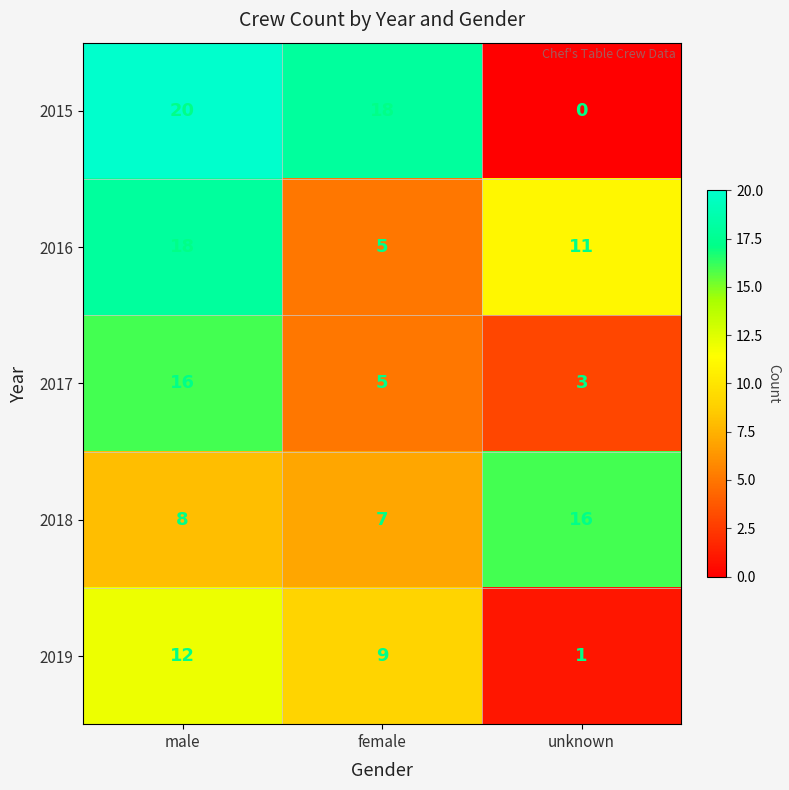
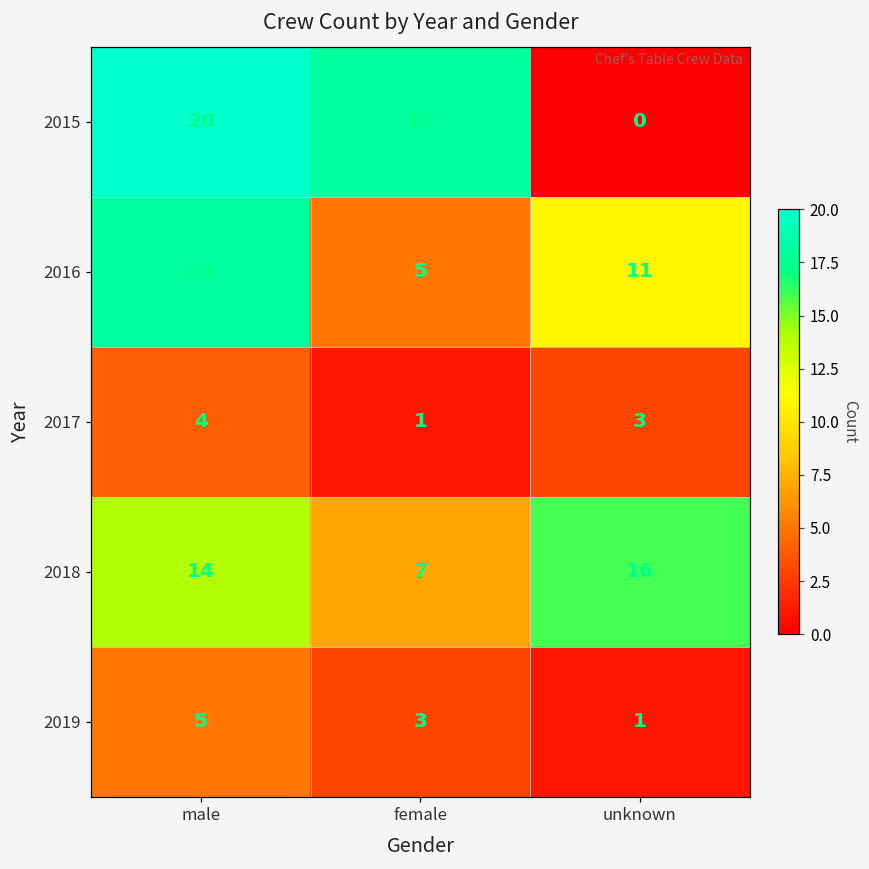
2017, male: 16 -> 4
2017, female: 5 -> 1
2018, male: 8 -> 14
2019, male: 12 -> 5
2019, female: 9 -> 3
